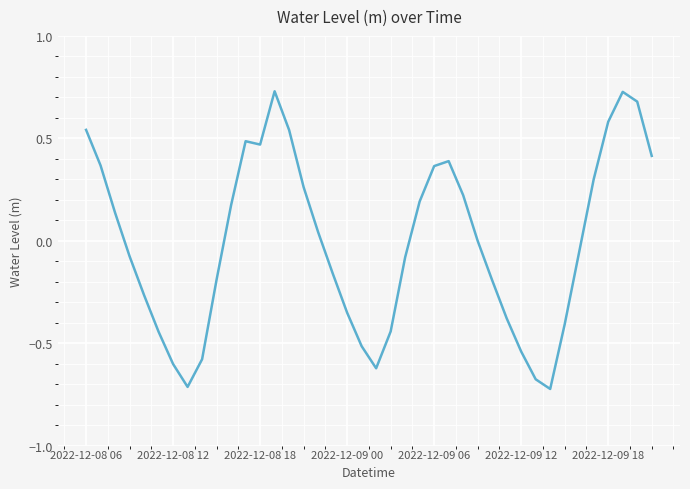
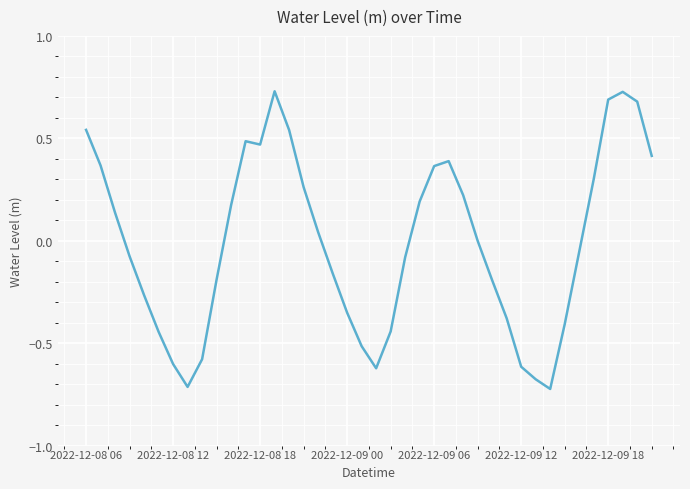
2022-12-09 12: -0.54 -> -0.62
2022-12-09 18: 0.58 -> 0.69
